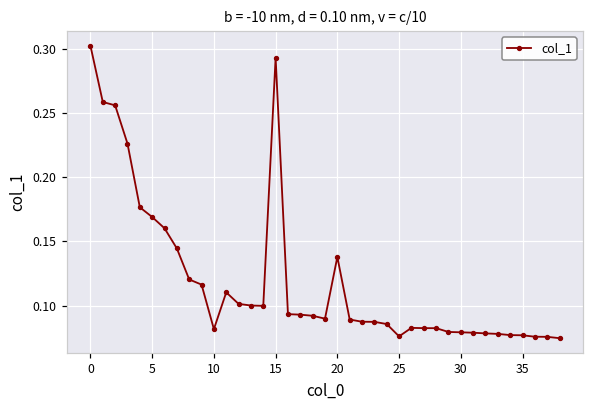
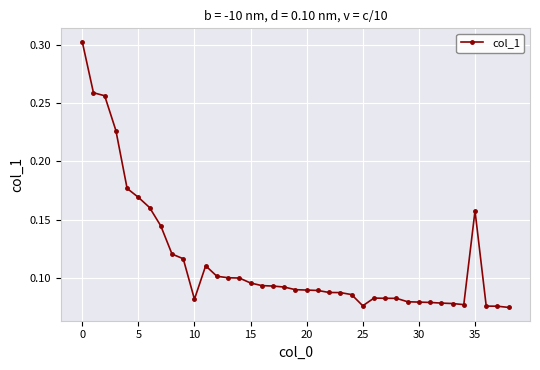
15: 0.293 -> 0.096
20: 0.138 -> 0.090
35: 0.077 -> 0.157
